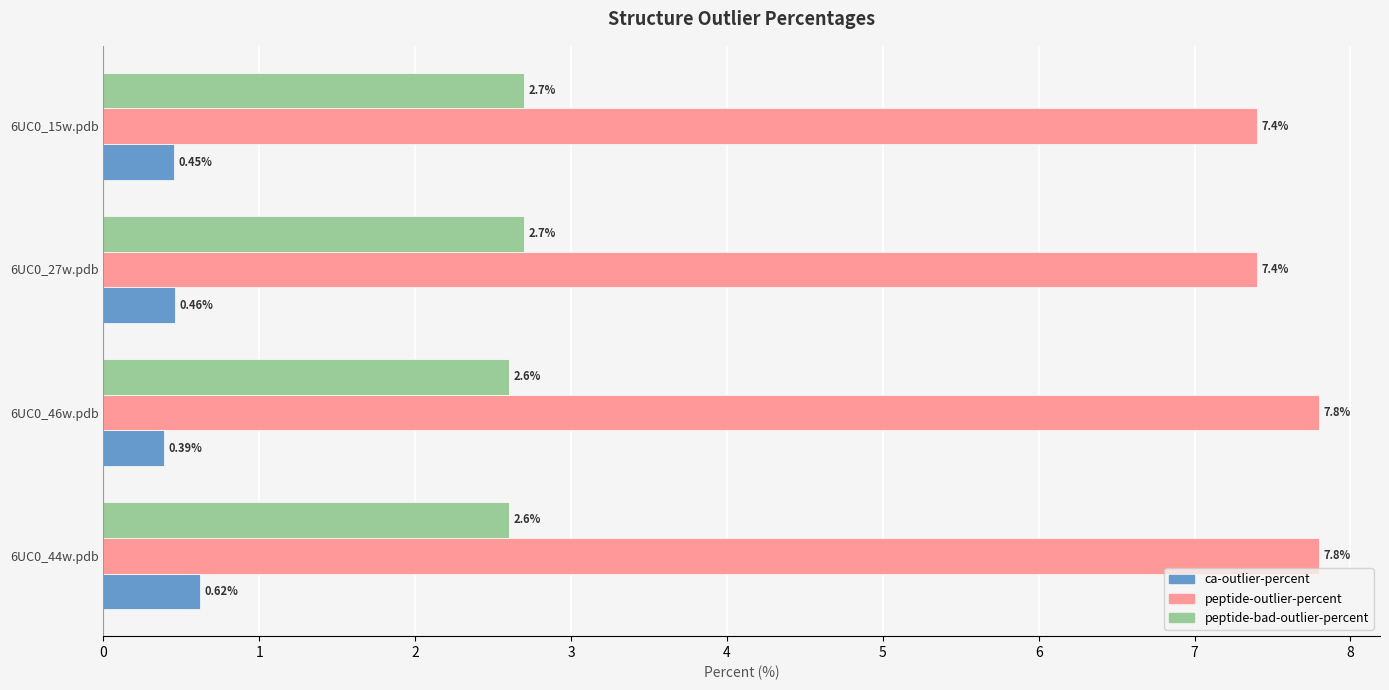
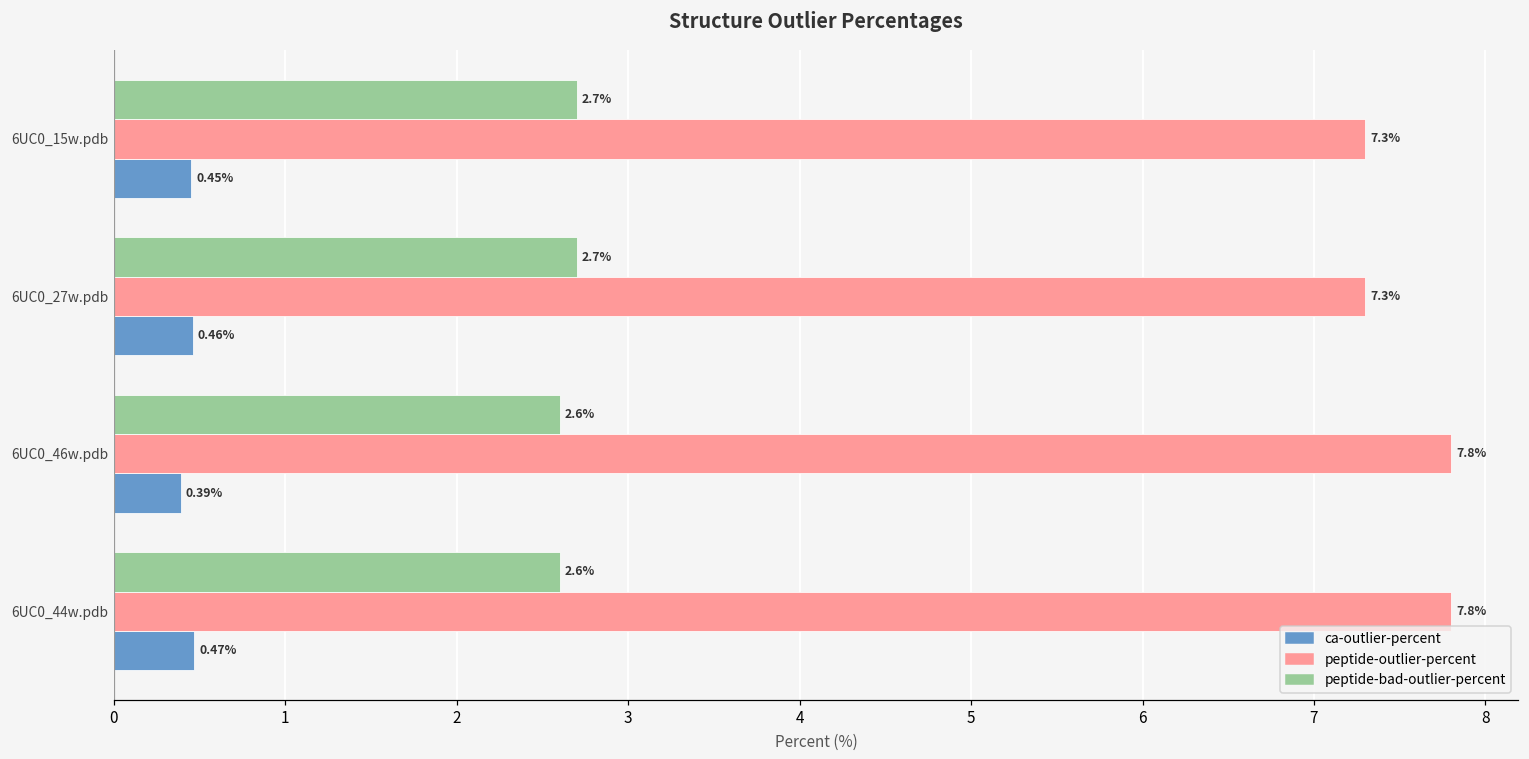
peptide-outlier-percent, 6UC0_15w.pdb: 7.4% -> 7.3%
peptide-outlier-percent, 6UC0_27w.pdb: 7.4% -> 7.3%
ca-outlier-percent, 6UC0_44w.pdb: 0.62% -> 0.47%
